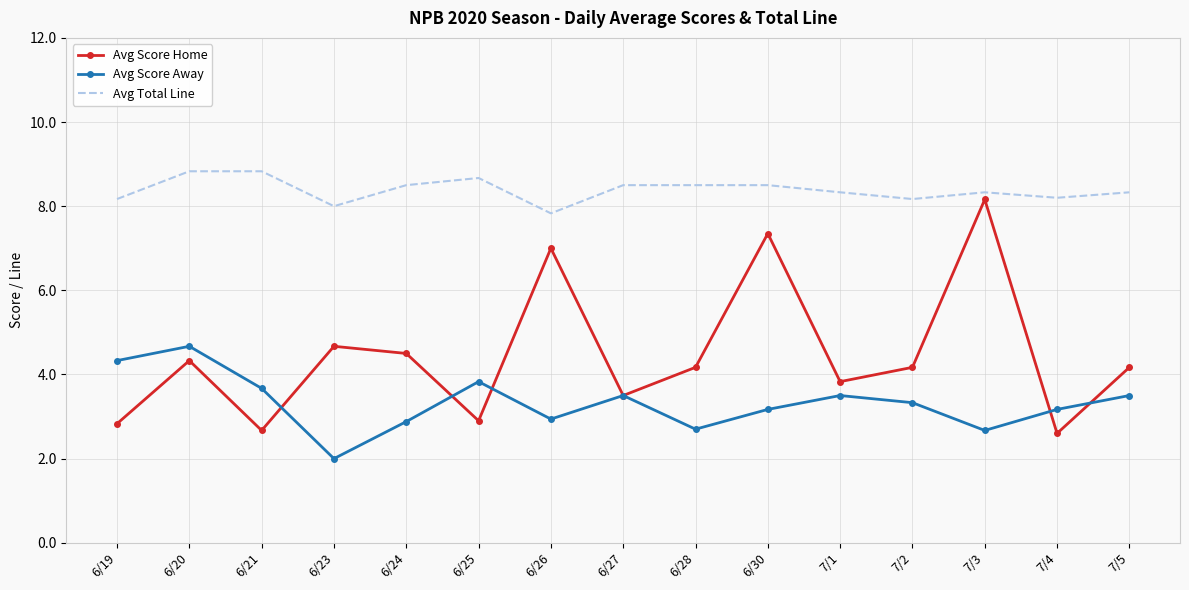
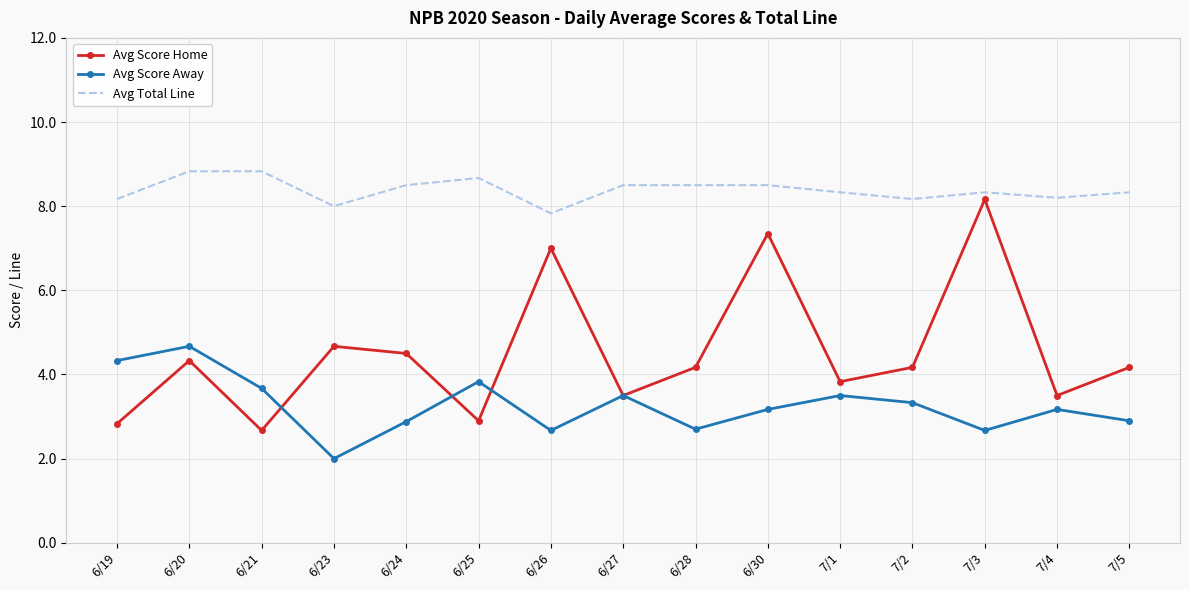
Avg Score Away, 6/26: 2.9 -> 2.7
Avg Score Home, 7/4: 2.6 -> 3.5
Avg Score Away, 7/5: 3.5 -> 2.9
